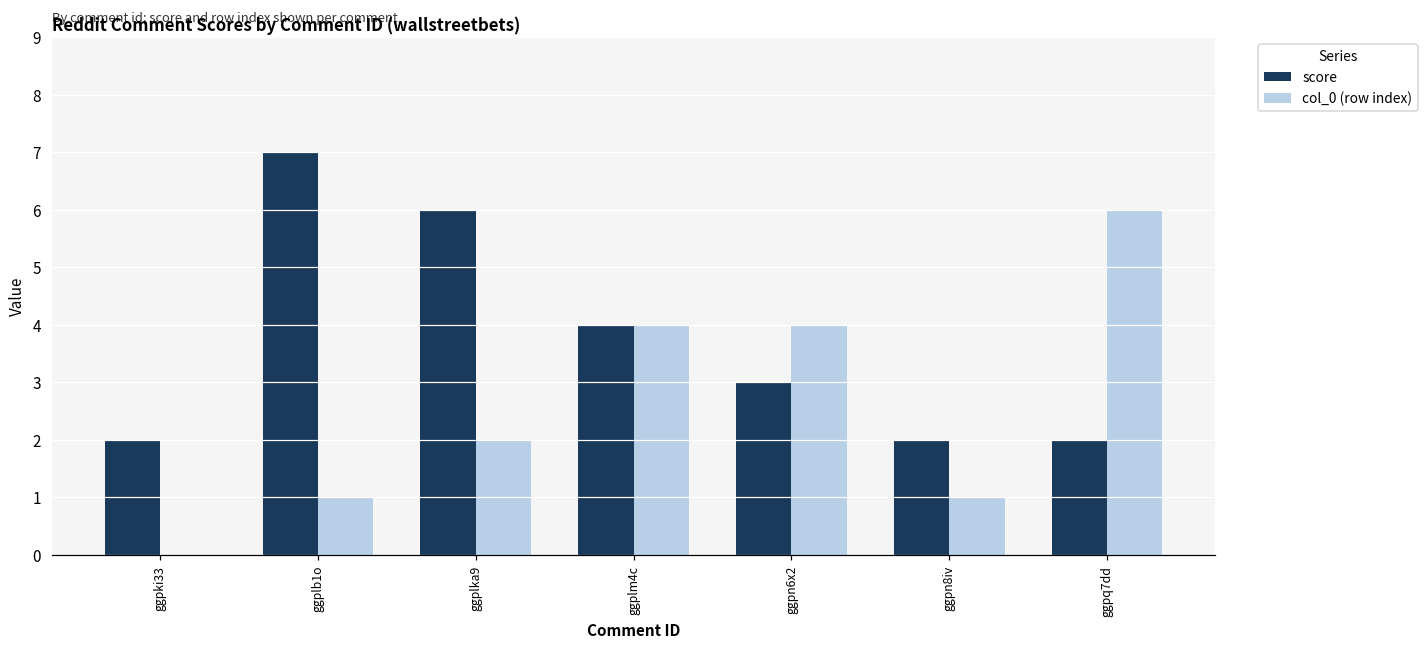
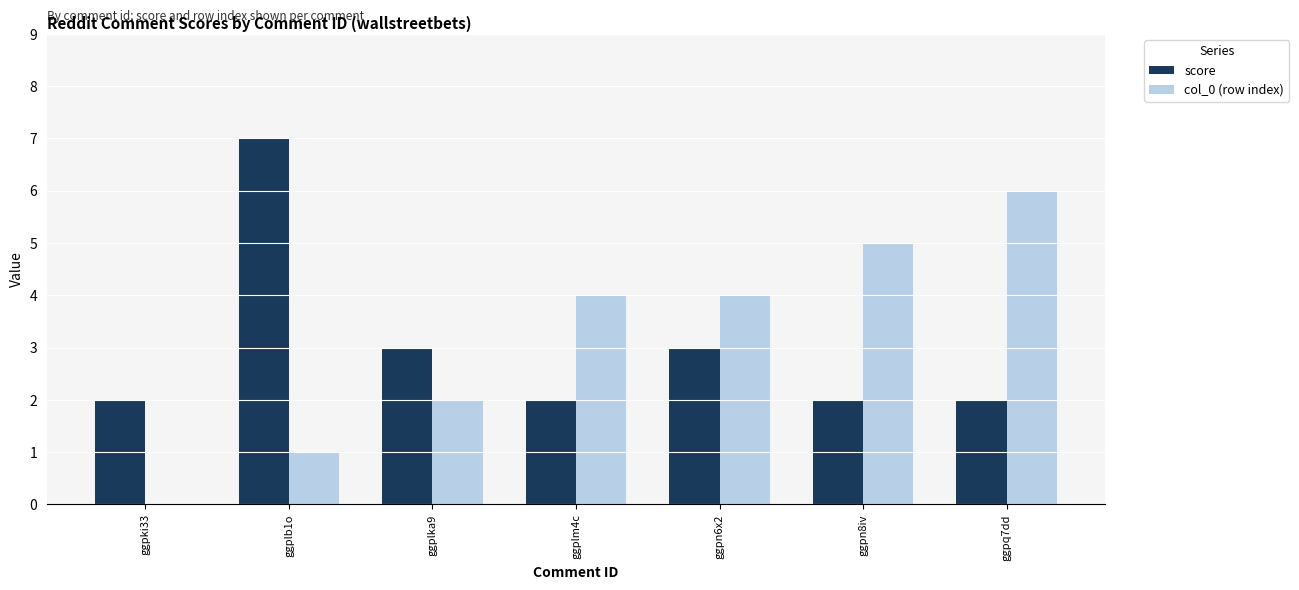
score, ggplka9: 6 -> 3
score, ggplm4c: 4 -> 2
col_0 (row index), ggpn8iv: 1 -> 5
